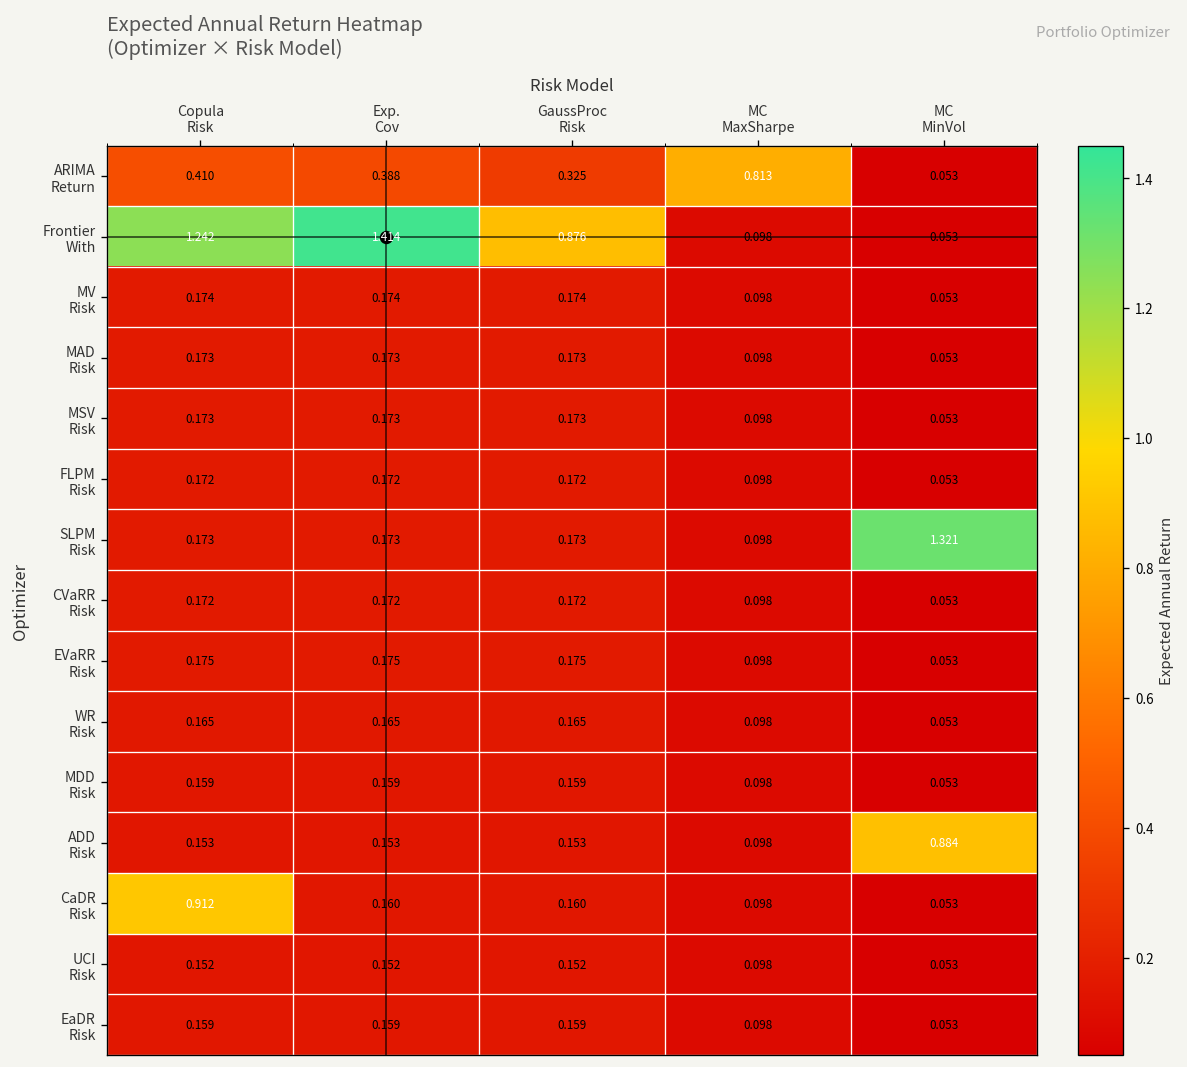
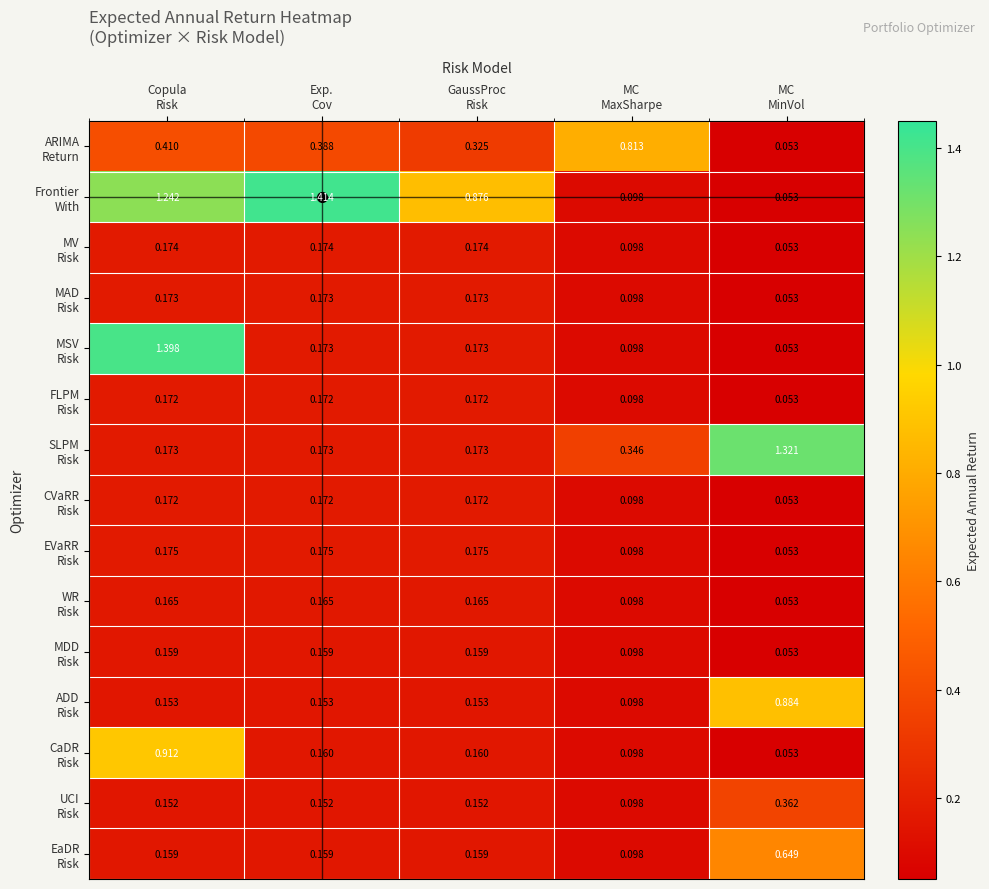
MSV Risk, Copula Risk: 0.173 -> 1.398
SLPM Risk, MC MaxSharpe: 0.098 -> 0.346
UCI Risk, MC MinVol: 0.053 -> 0.362
EaDR Risk, MC MinVol: 0.053 -> 0.649
